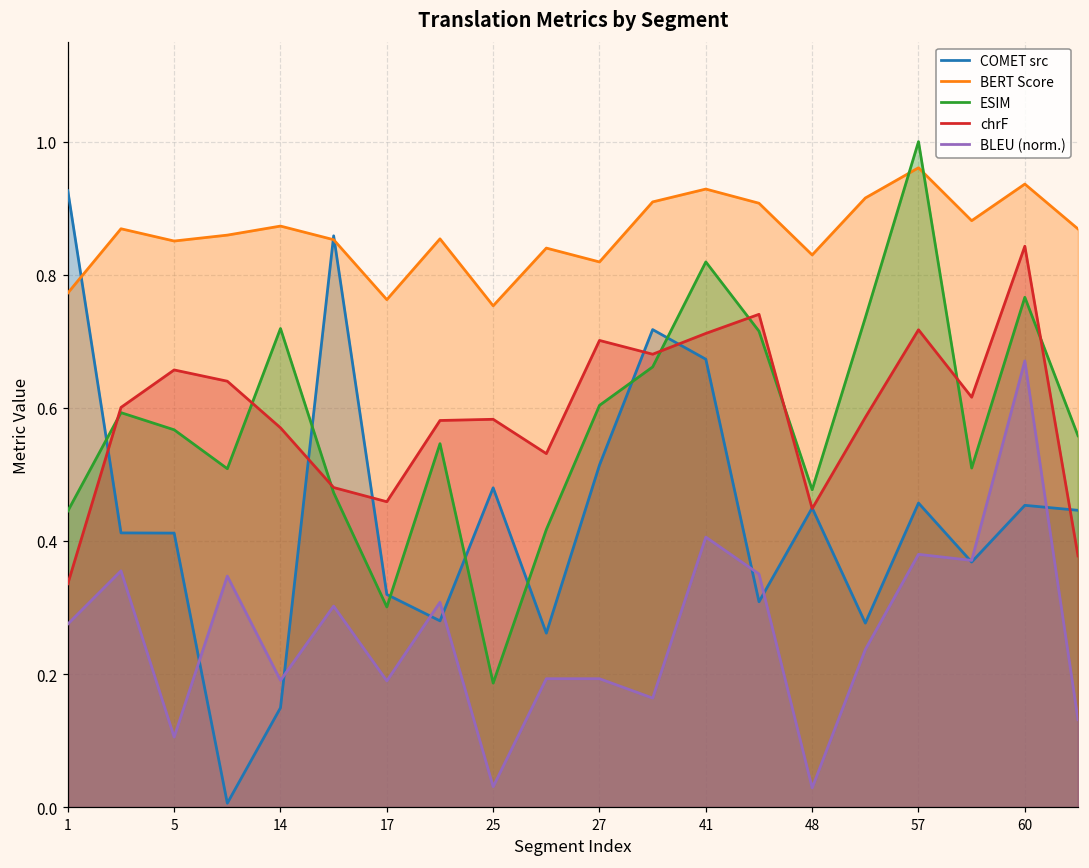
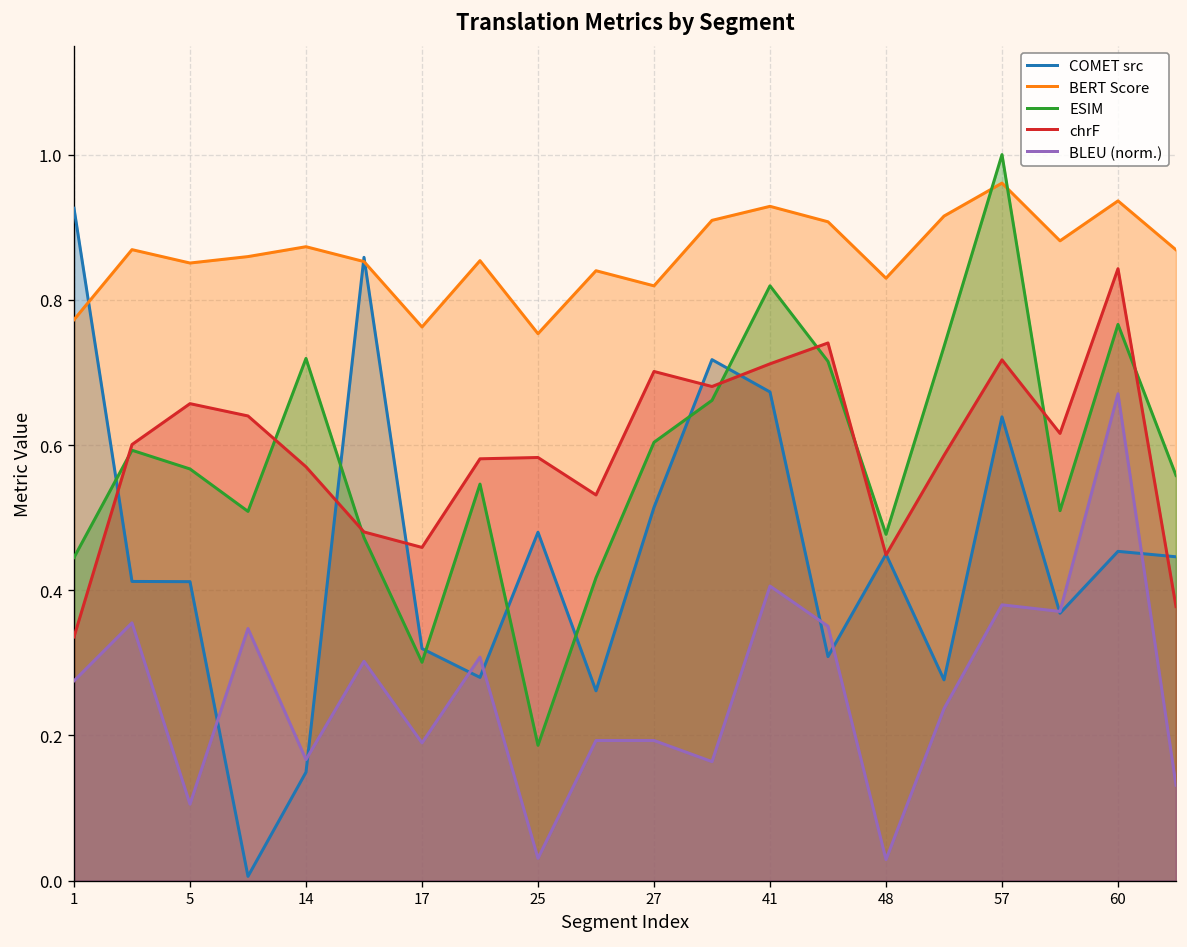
BLEU (norm.), 14: 0.19 -> 0.17
COMET src, 57: 0.46 -> 0.64
